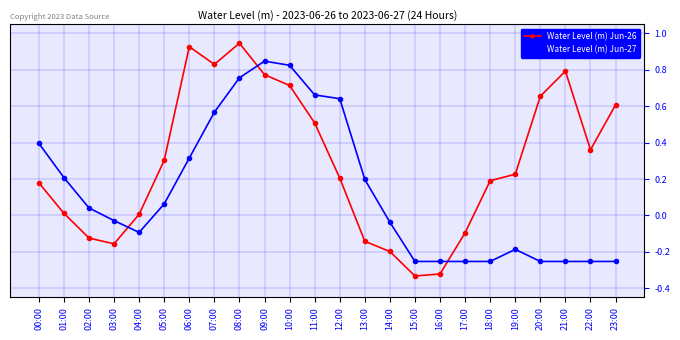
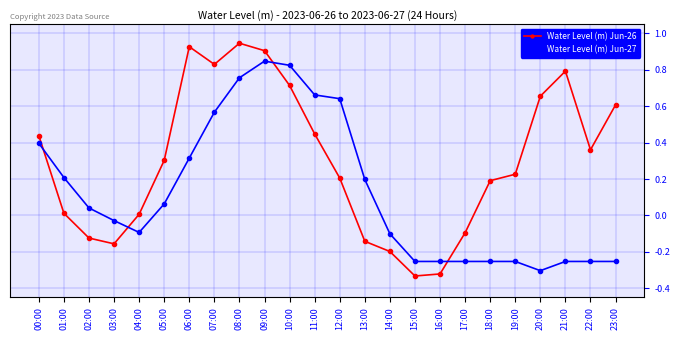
Water Level (m) Jun-26, 00:00: 0.18 -> 0.44
Water Level (m) Jun-26, 09:00: 0.77 -> 0.91
Water Level (m) Jun-26, 11:00: 0.51 -> 0.45
Water Level (m) Jun-27, 14:00: -0.04 -> -0.10
Water Level (m) Jun-27, 19:00: -0.19 -> -0.25
Water Level (m) Jun-27, 20:00: -0.25 -> -0.30
